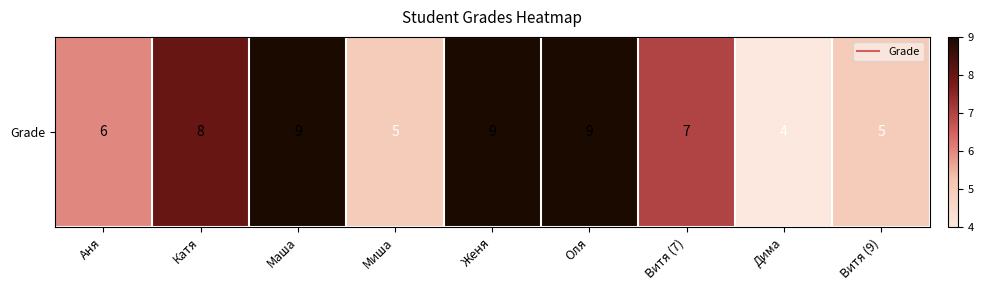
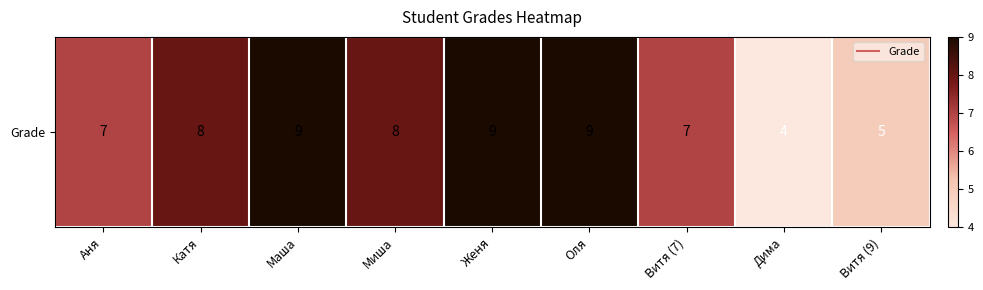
Grade, Аня: 6 -> 7
Grade, Миша: 5 -> 8
